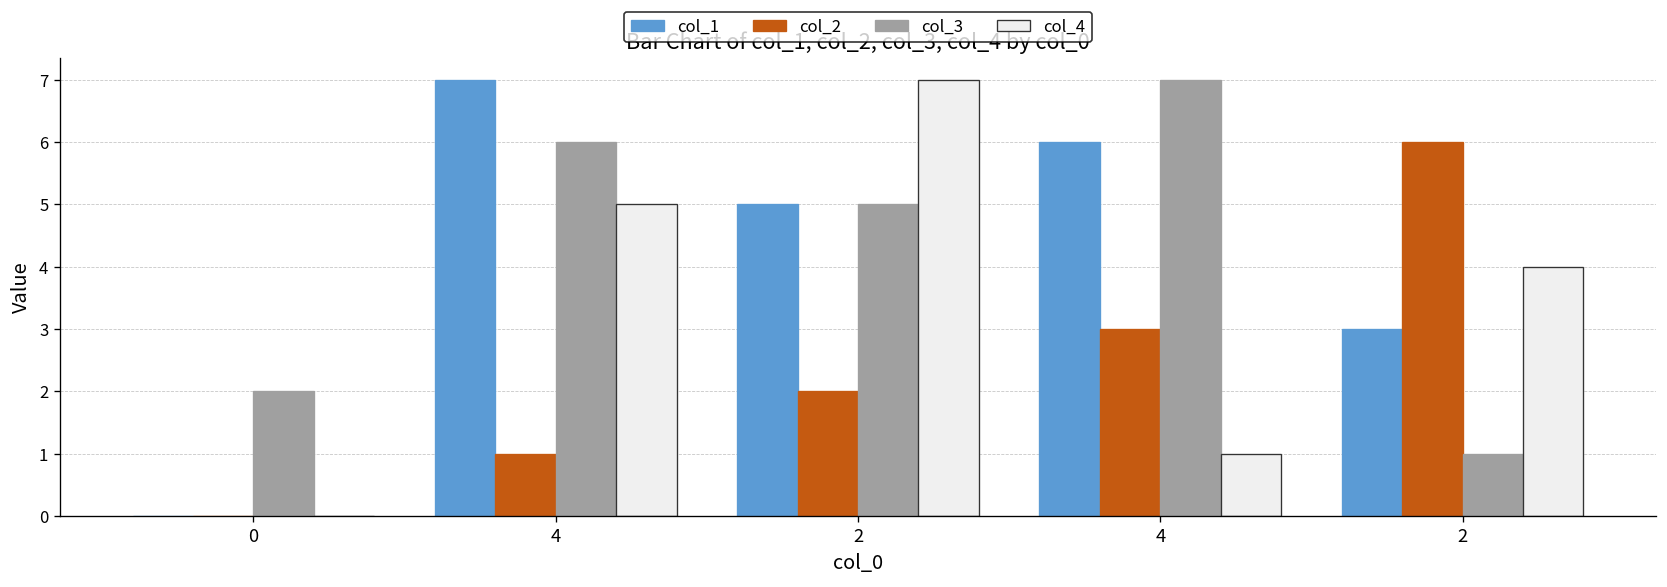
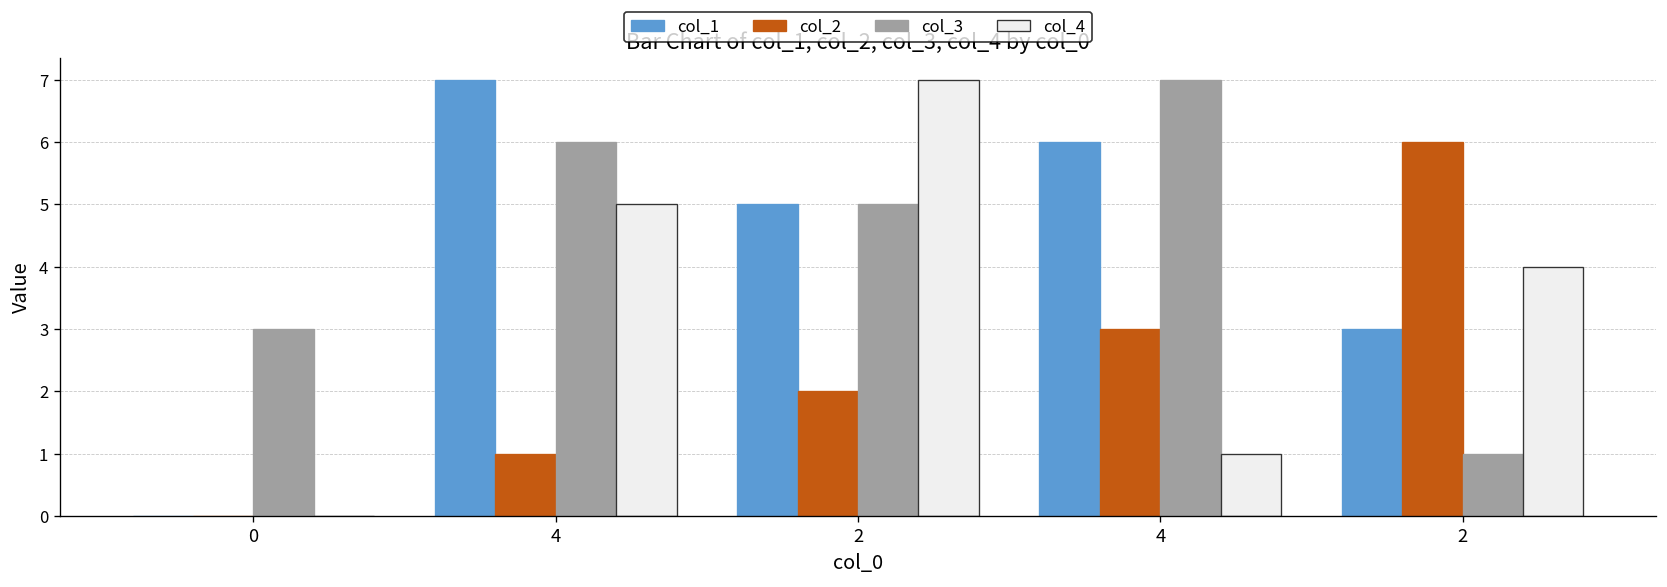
col_3, 0: 2 -> 3
